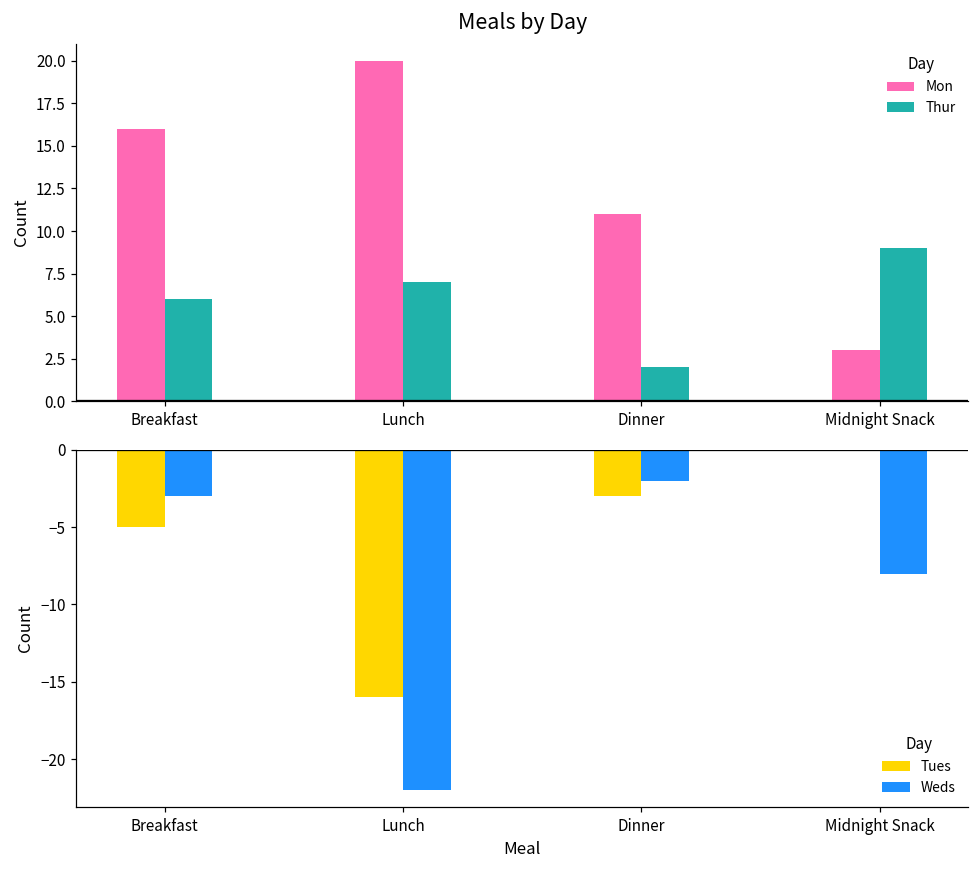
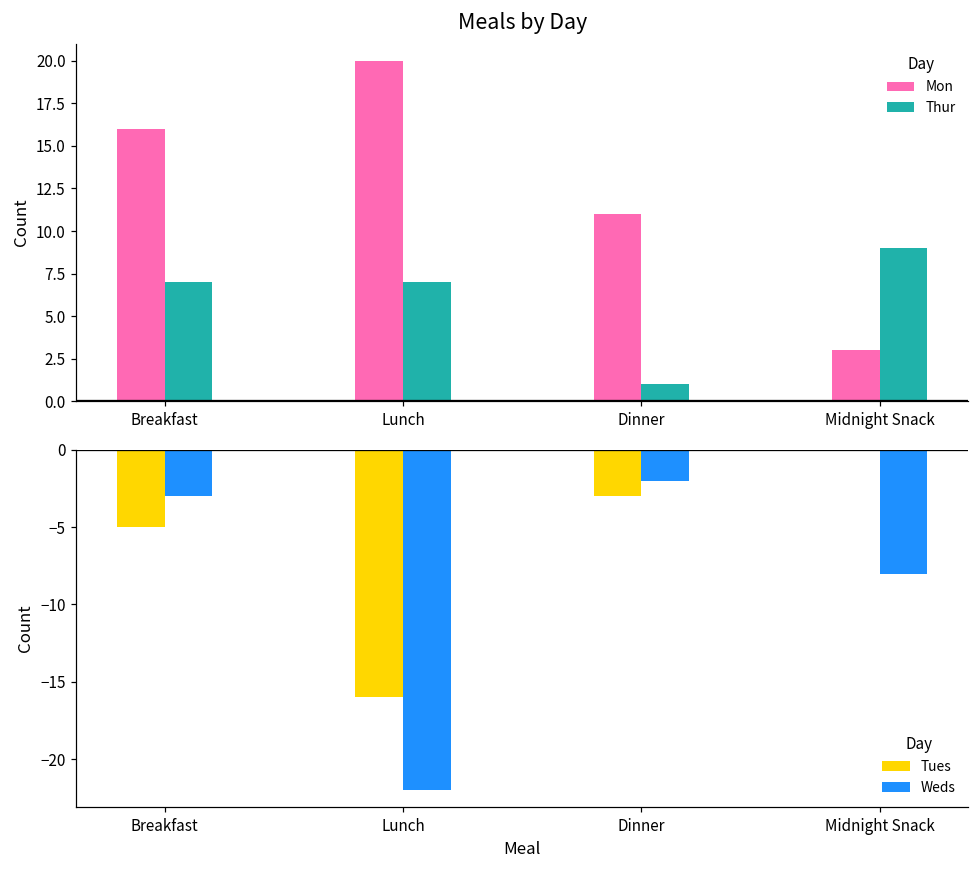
Meals by Day, Thur, Breakfast: 6 -> 7
Meals by Day, Thur, Dinner: 2 -> 1
